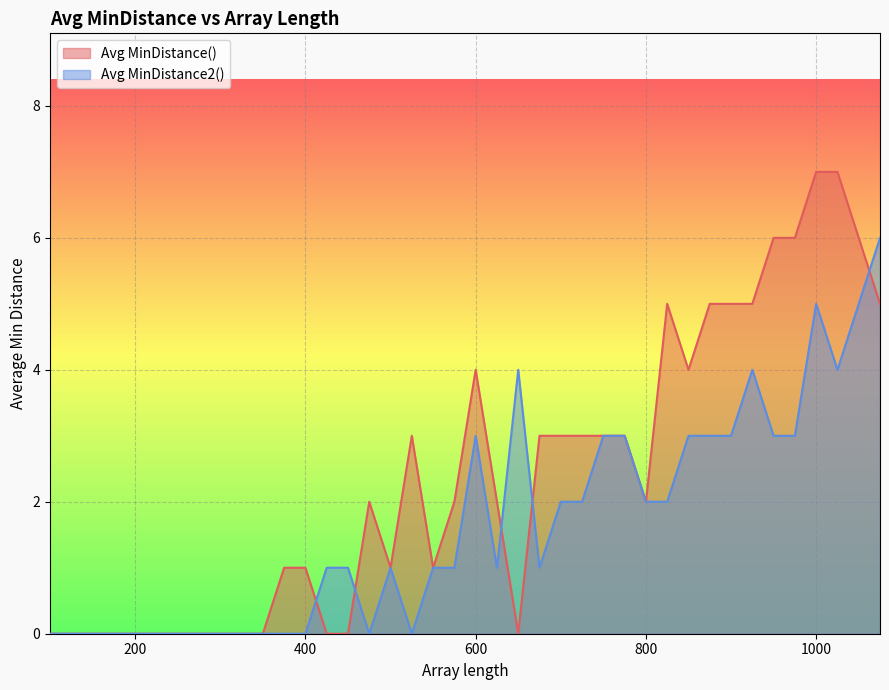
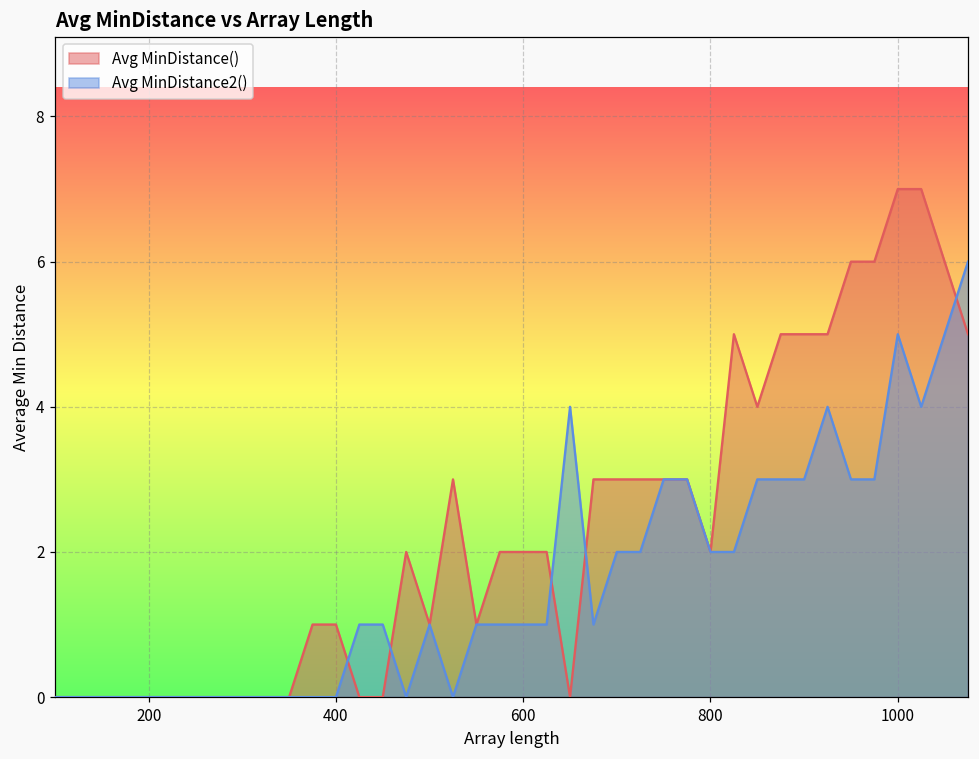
Avg MinDistance(), 600: 4 -> 2
Avg MinDistance2(), 600: 3 -> 1
